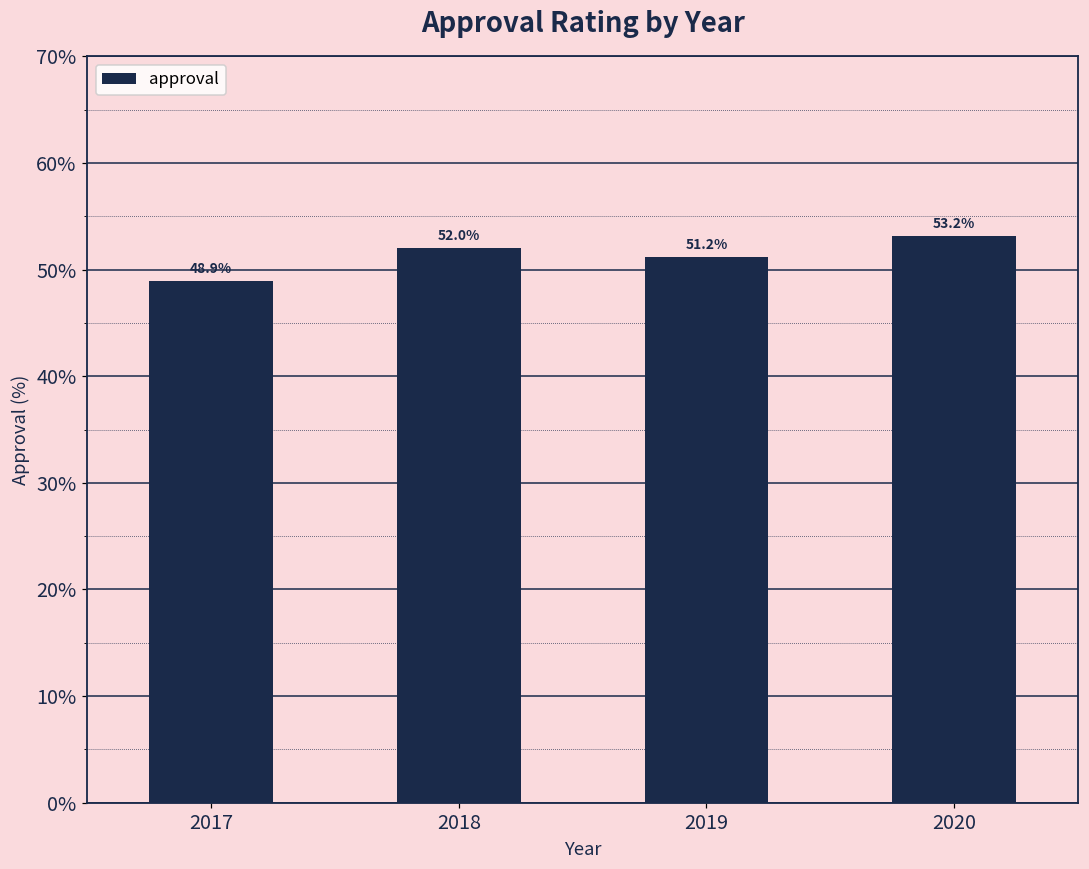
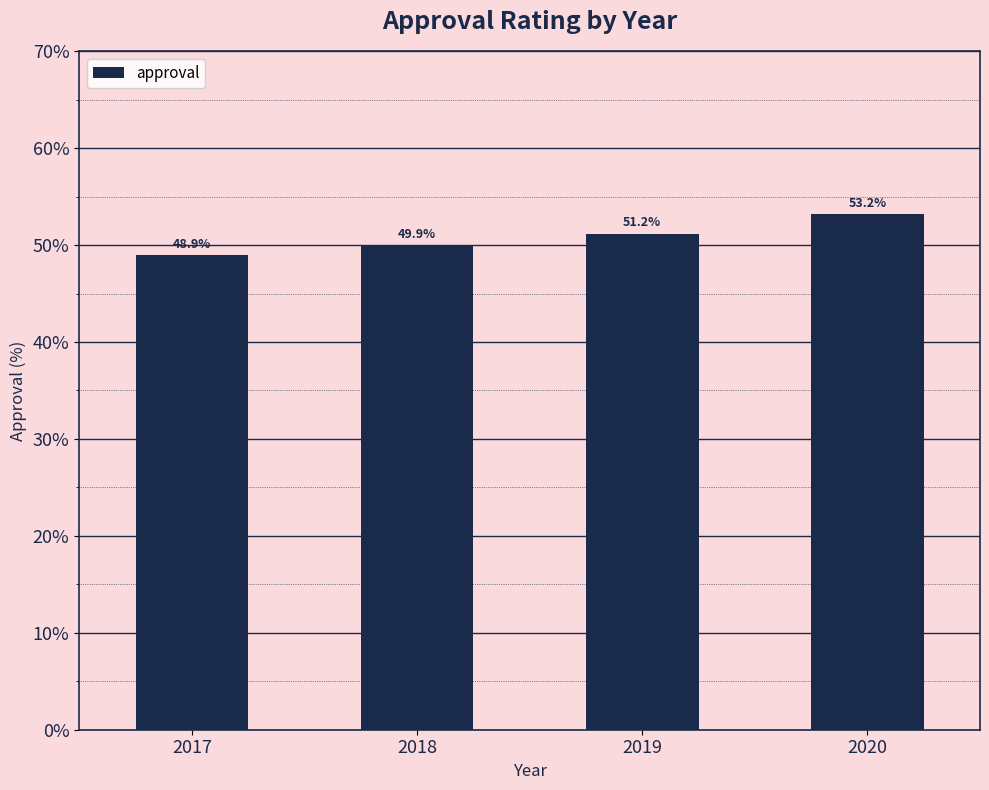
2018: 52.0% -> 49.9%
